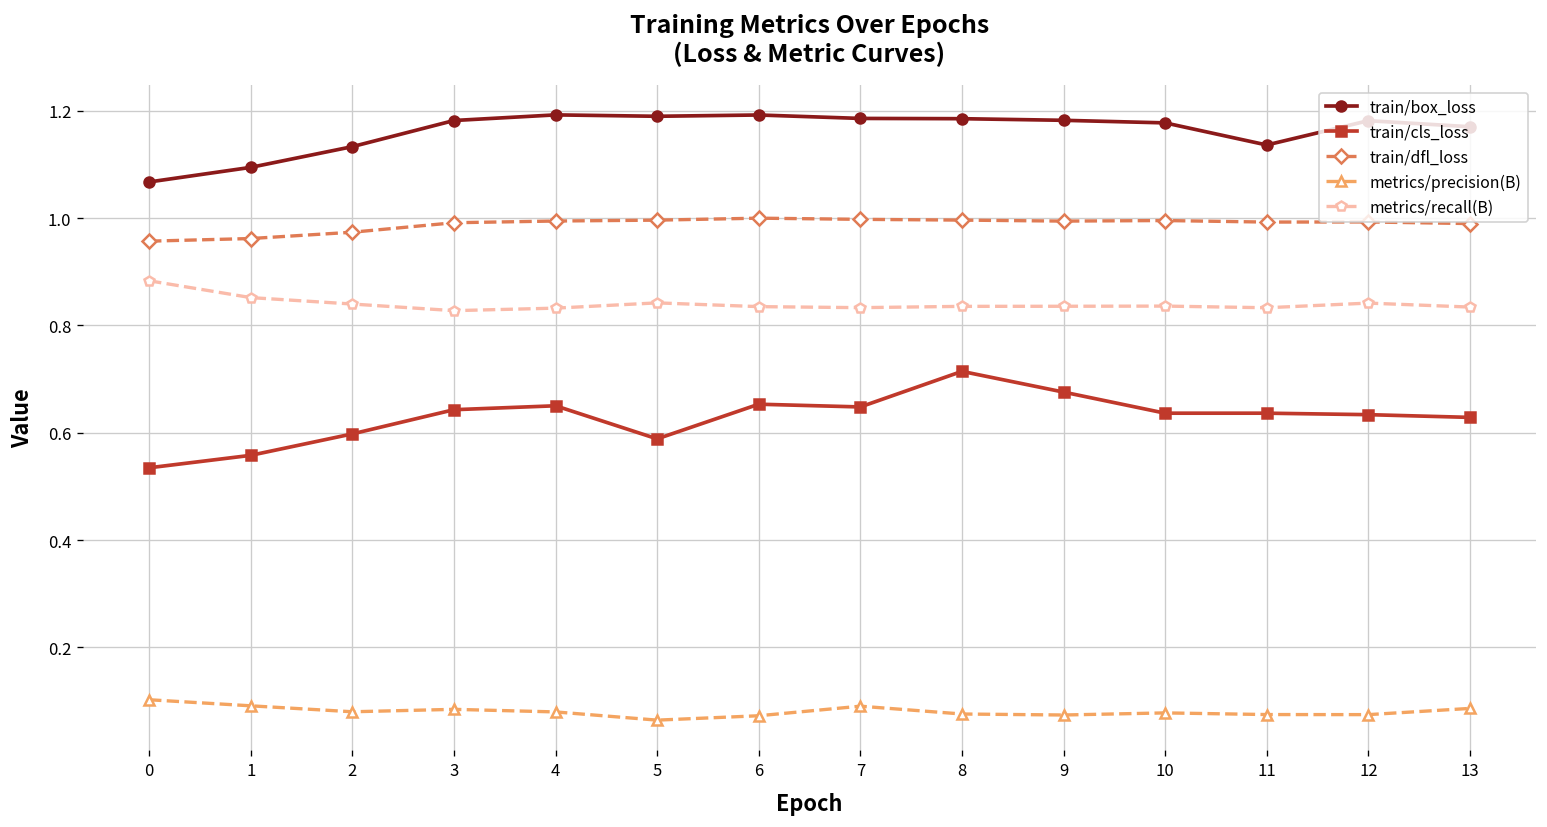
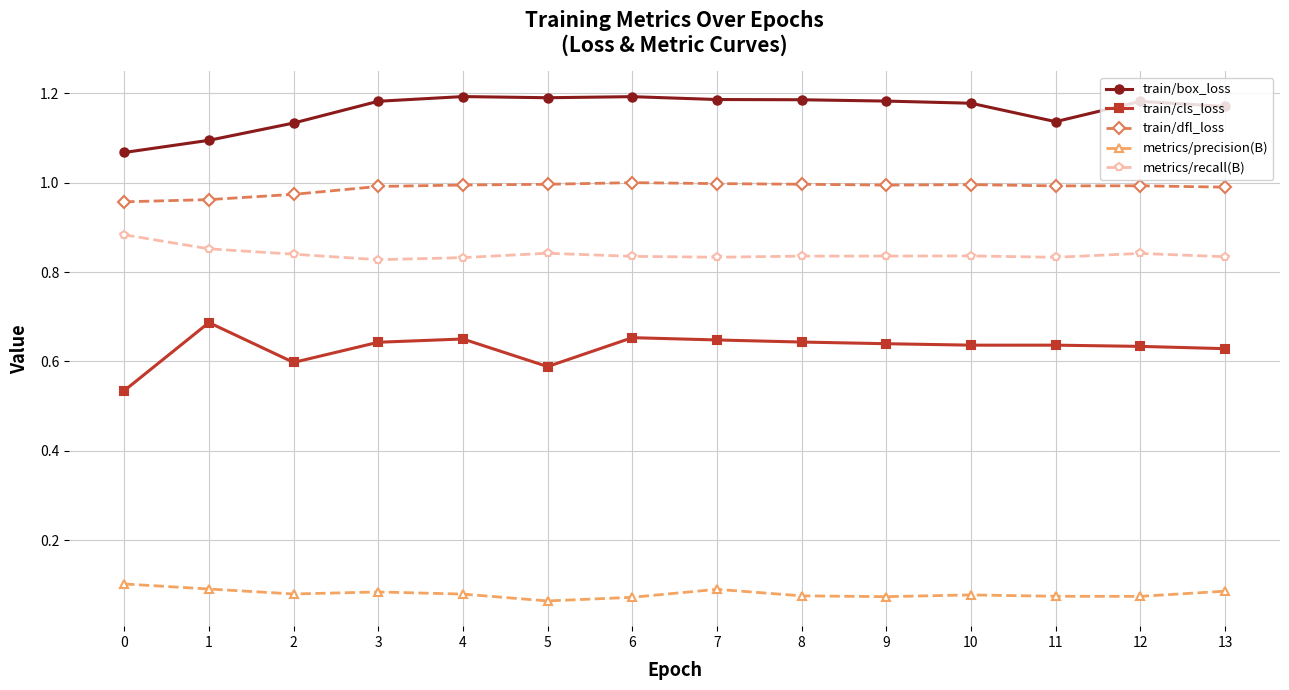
train/cls_loss, 1: 0.56 -> 0.69
train/cls_loss, 8: 0.71 -> 0.64
train/cls_loss, 9: 0.68 -> 0.64
